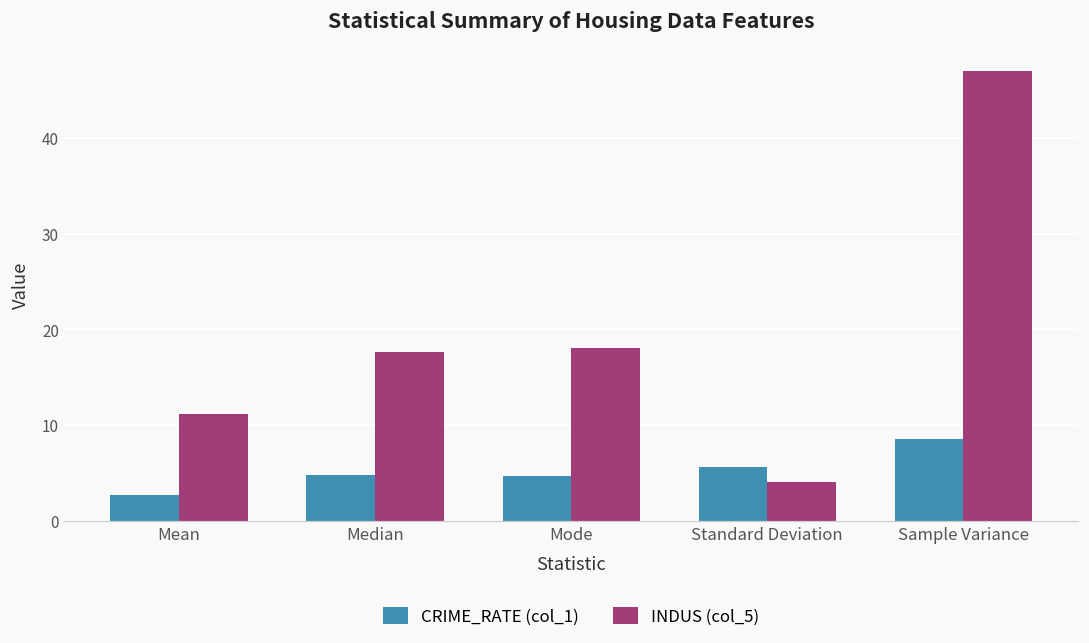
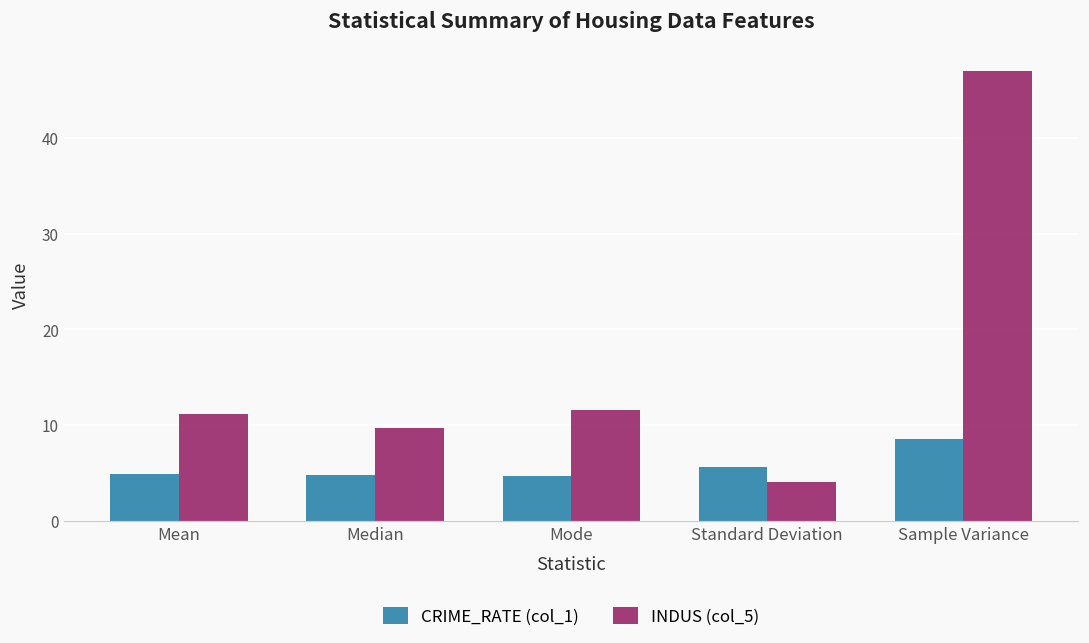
CRIME_RATE (col_1), Mean: 3 -> 5
INDUS (col_5), Median: 18 -> 10
INDUS (col_5), Mode: 18 -> 12
